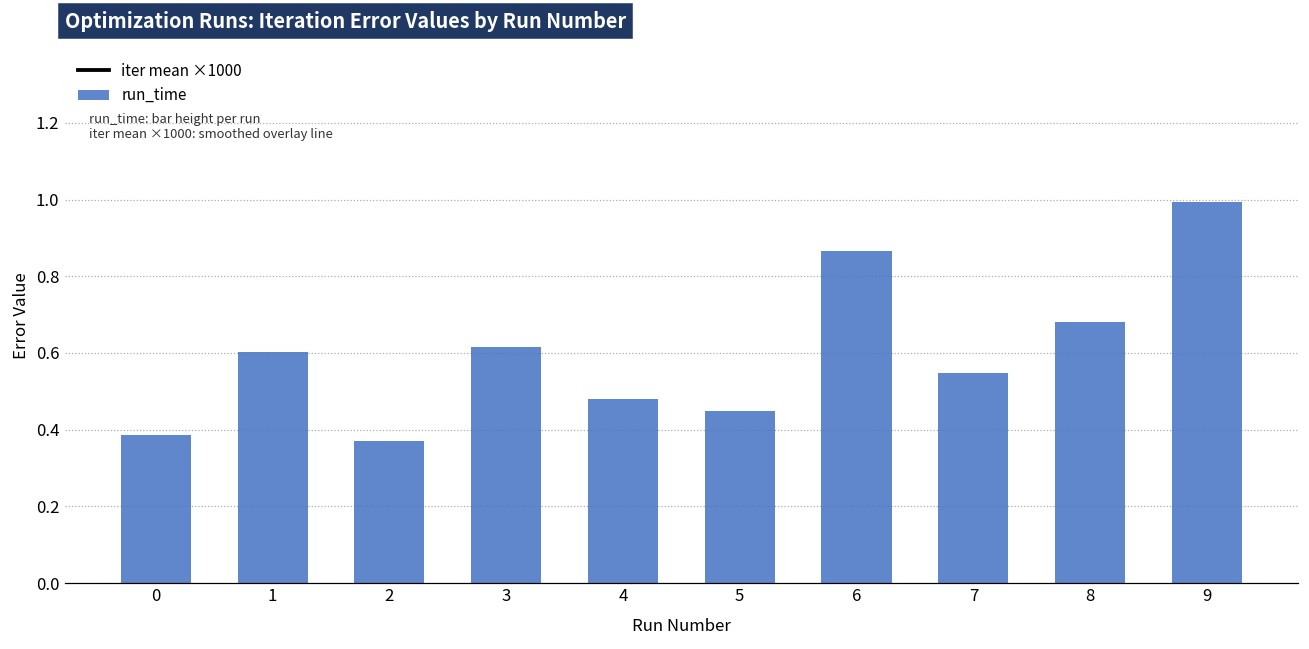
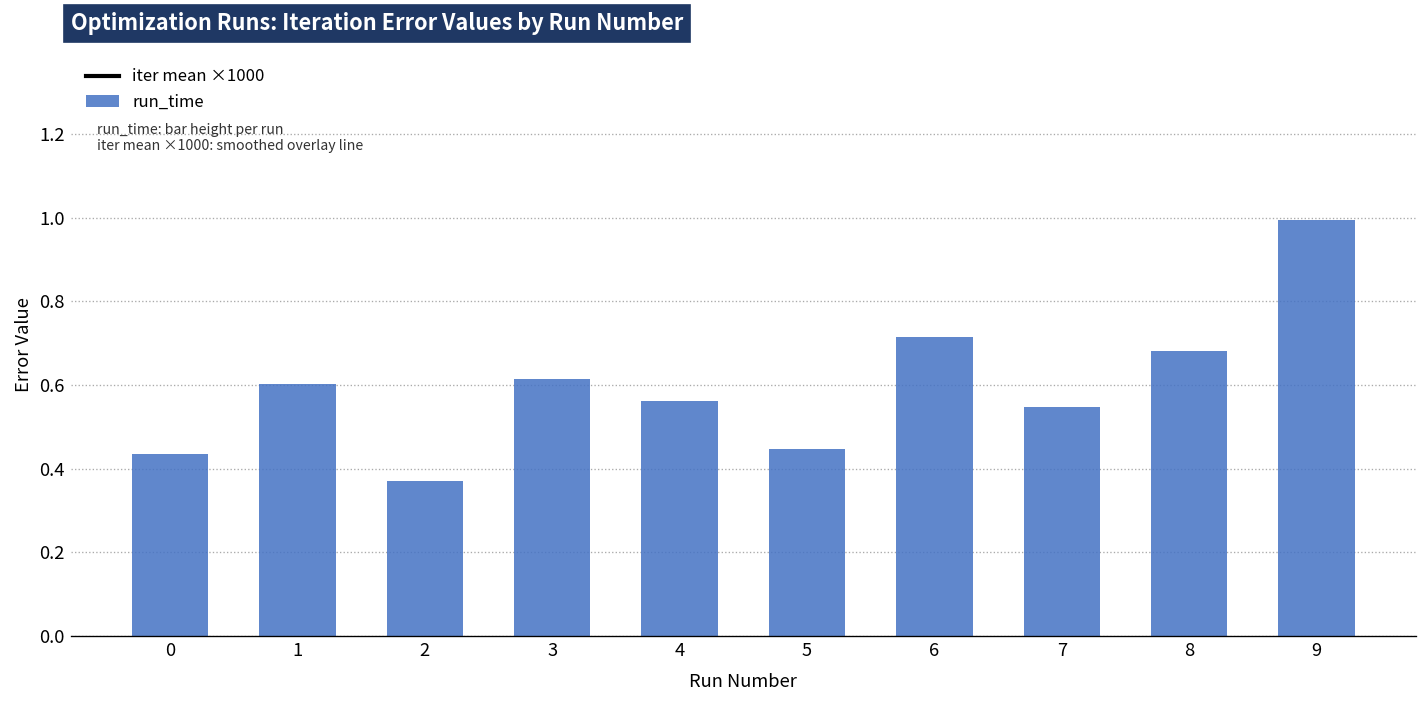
run_time, 0: 0.39 -> 0.44
run_time, 4: 0.48 -> 0.56
run_time, 6: 0.87 -> 0.71
